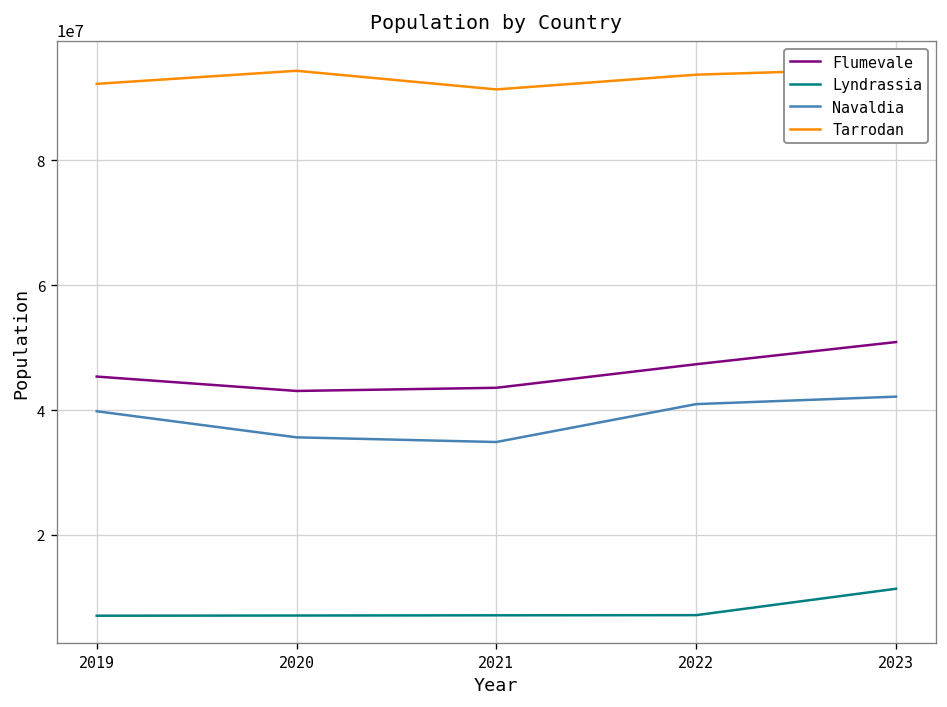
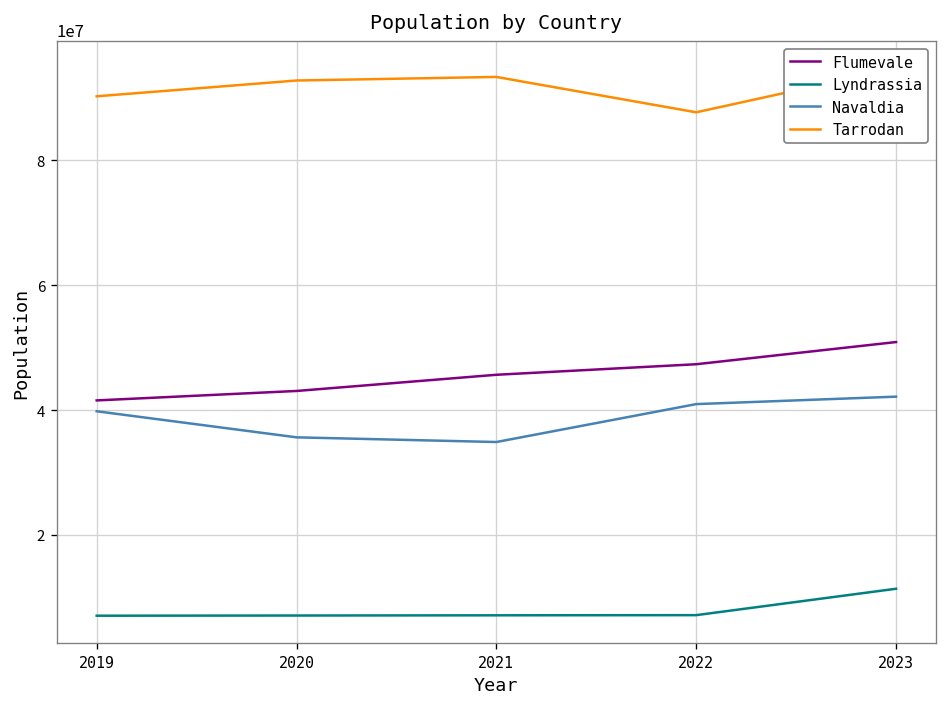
Flumevale, 2019: 45000000 -> 42000000
Tarrodan, 2019: 92000000 -> 90000000
Tarrodan, 2020: 94000000 -> 93000000
Flumevale, 2021: 44000000 -> 46000000
Tarrodan, 2021: 91000000 -> 93000000
Tarrodan, 2022: 94000000 -> 88000000
